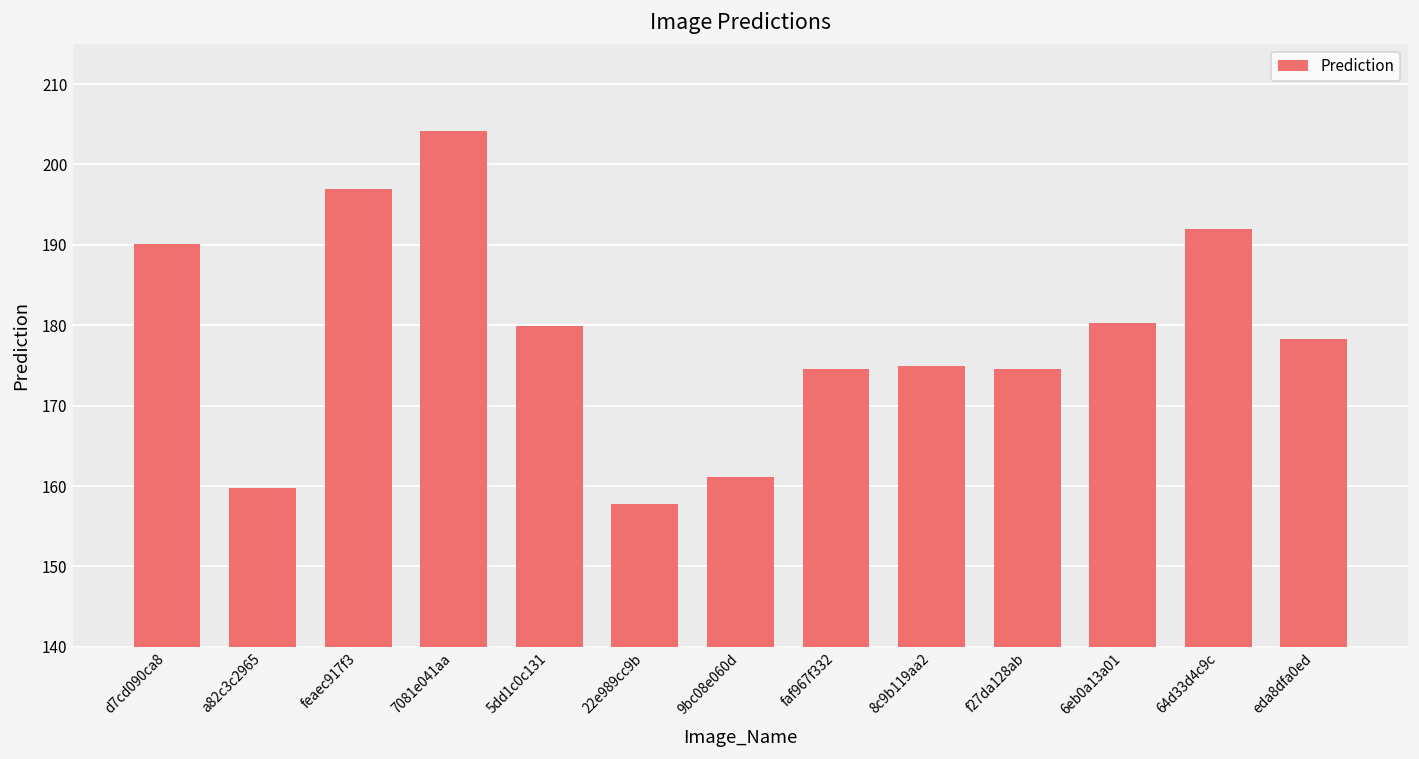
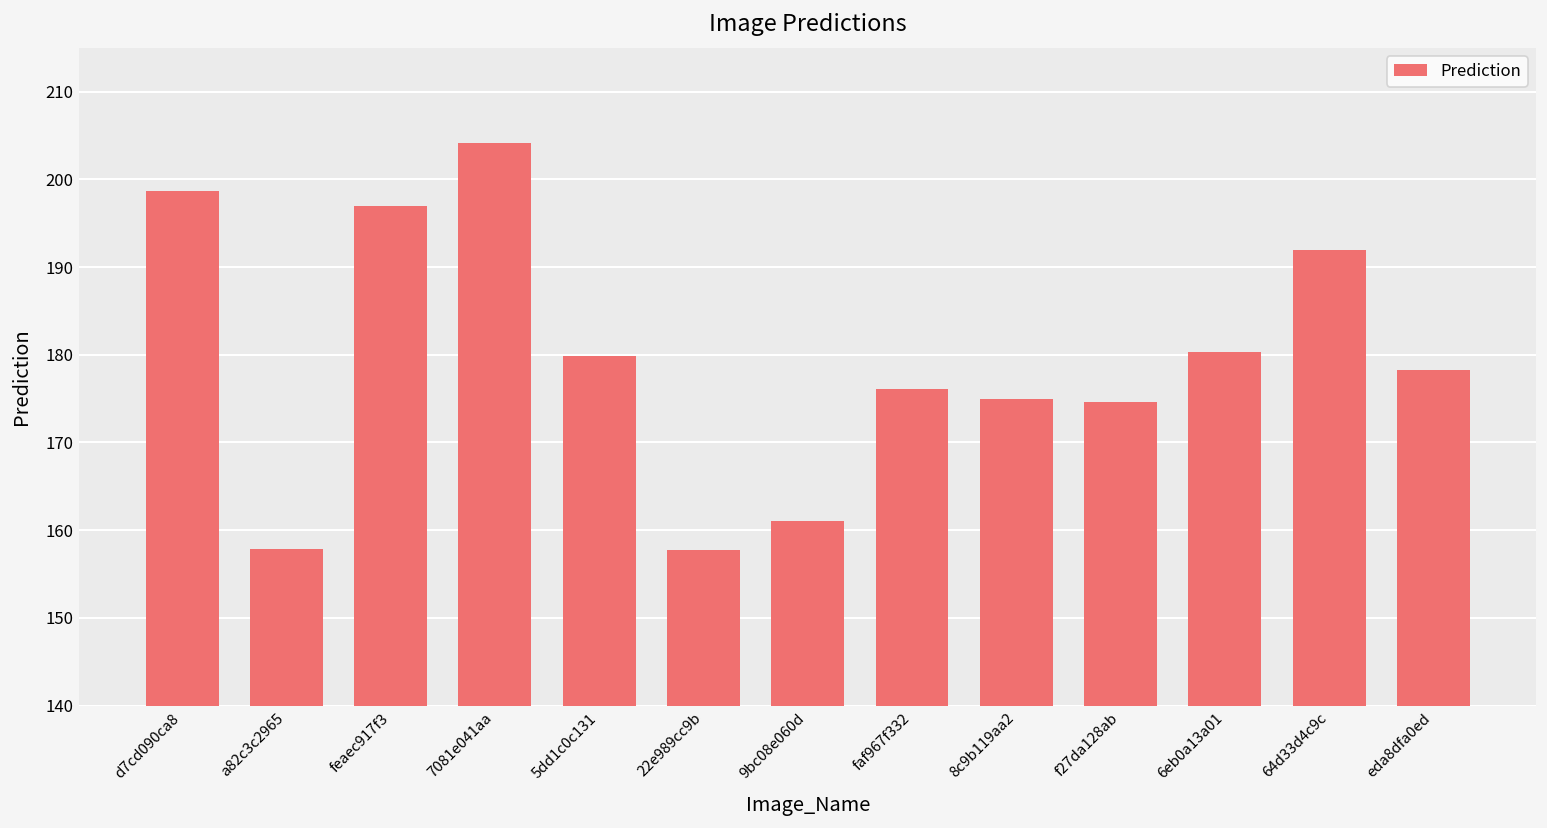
d7cd090ca8: 190 -> 199
a82c3c2965: 160 -> 158
faf967f332: 175 -> 176
